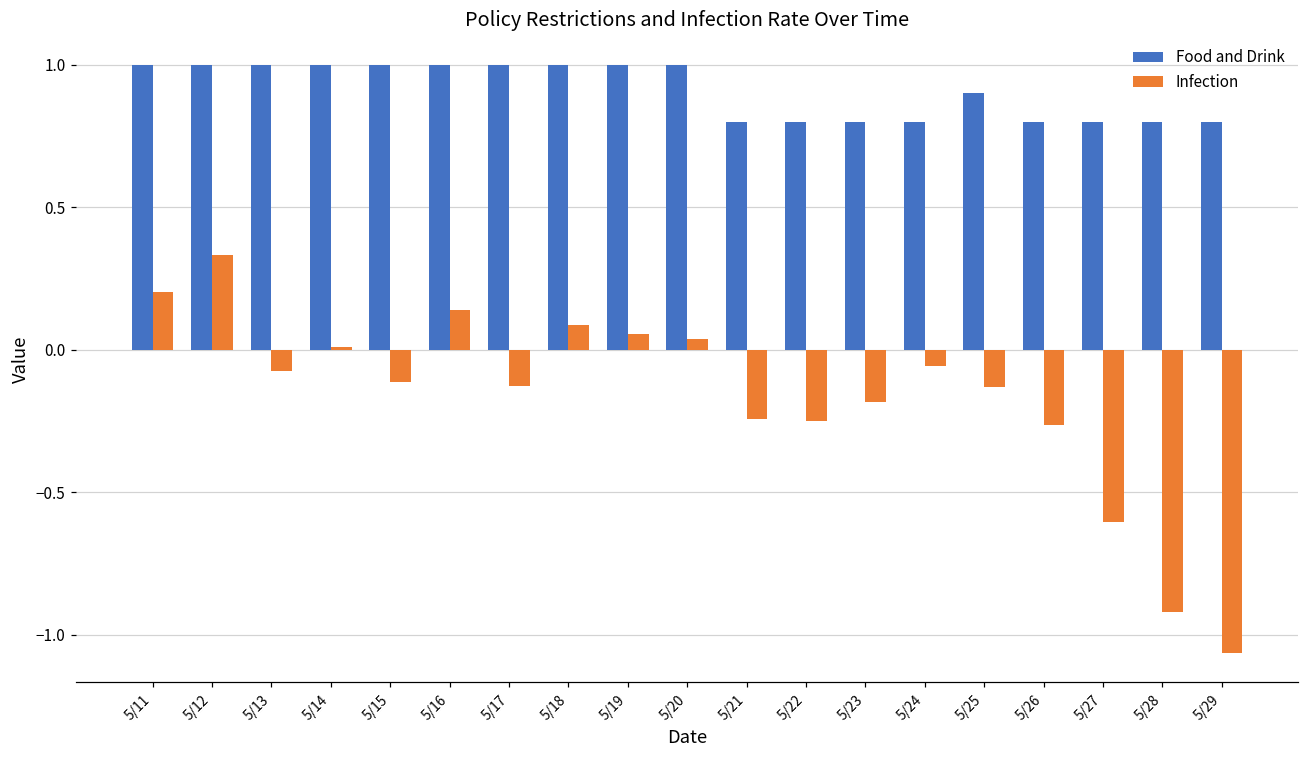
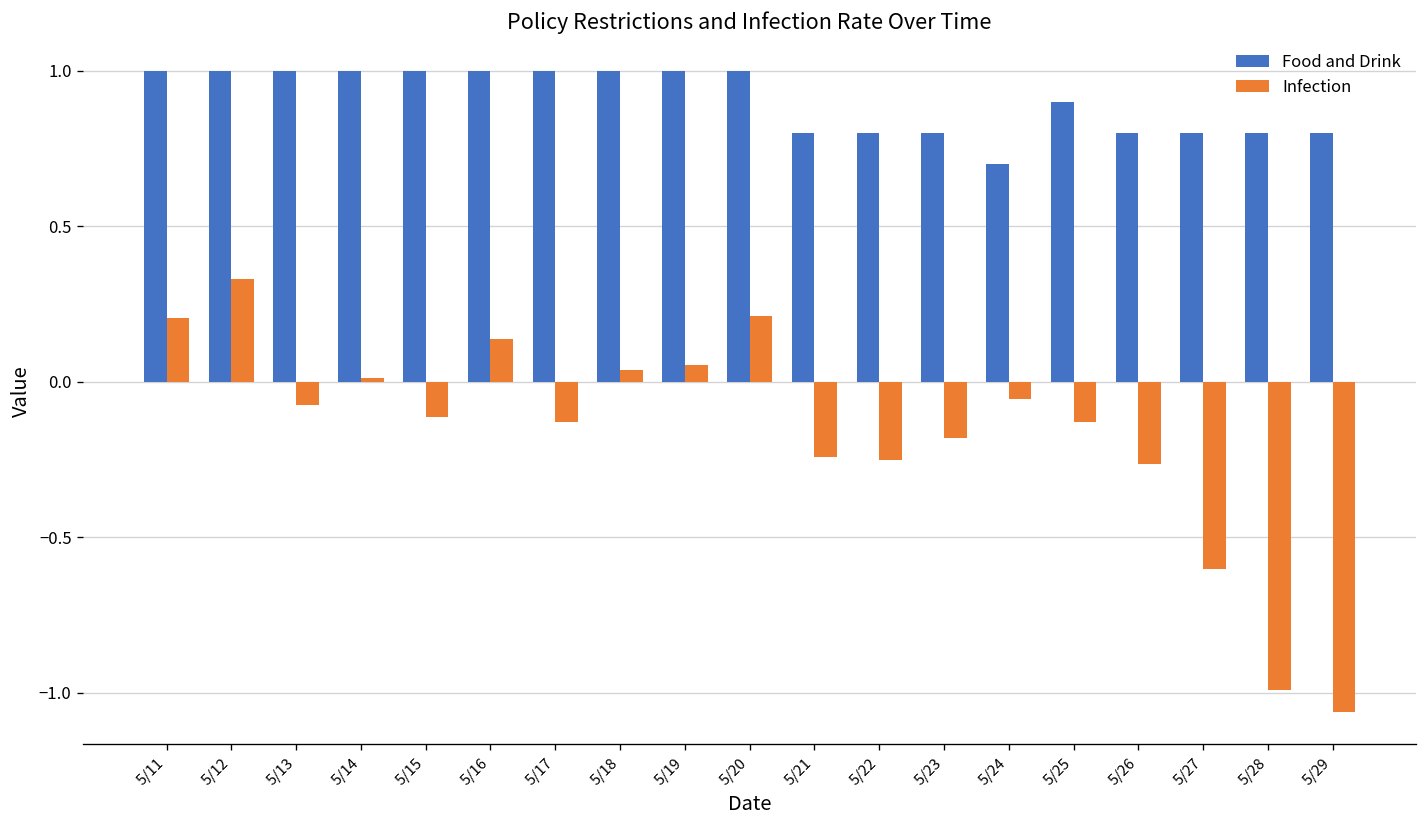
Infection, 5/18: 0.09 -> 0.04
Infection, 5/20: 0.04 -> 0.21
Food and Drink, 5/24: 0.8 -> 0.7
Infection, 5/28: -0.92 -> -0.99
